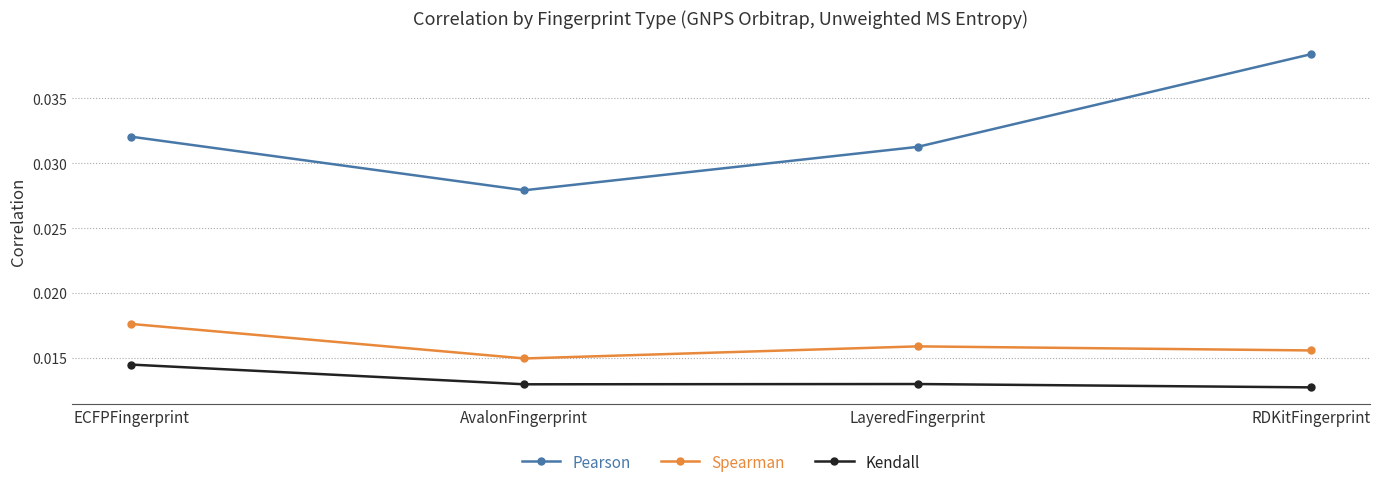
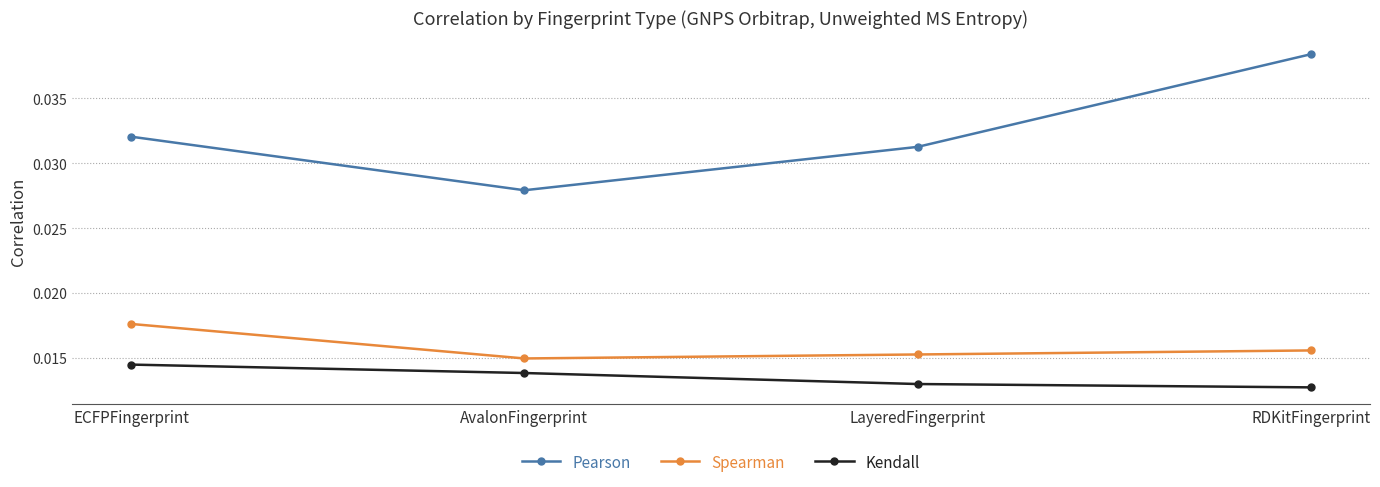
Kendall, AvalonFingerprint: 0.0130 -> 0.0138
Spearman, LayeredFingerprint: 0.0159 -> 0.0153
